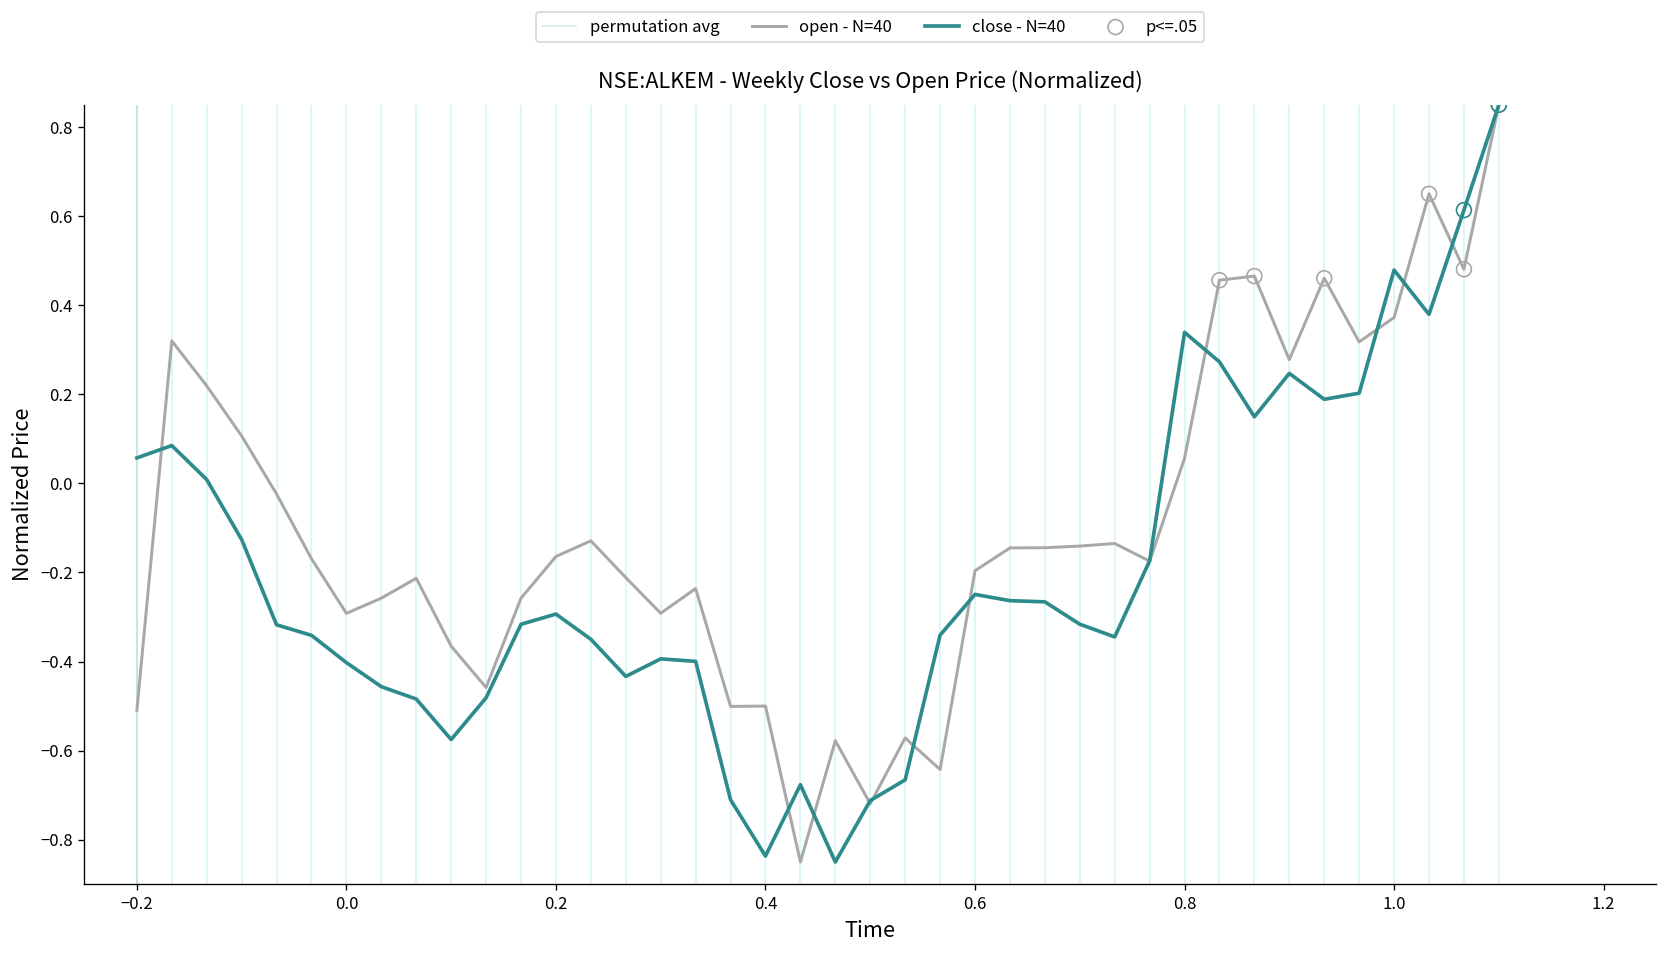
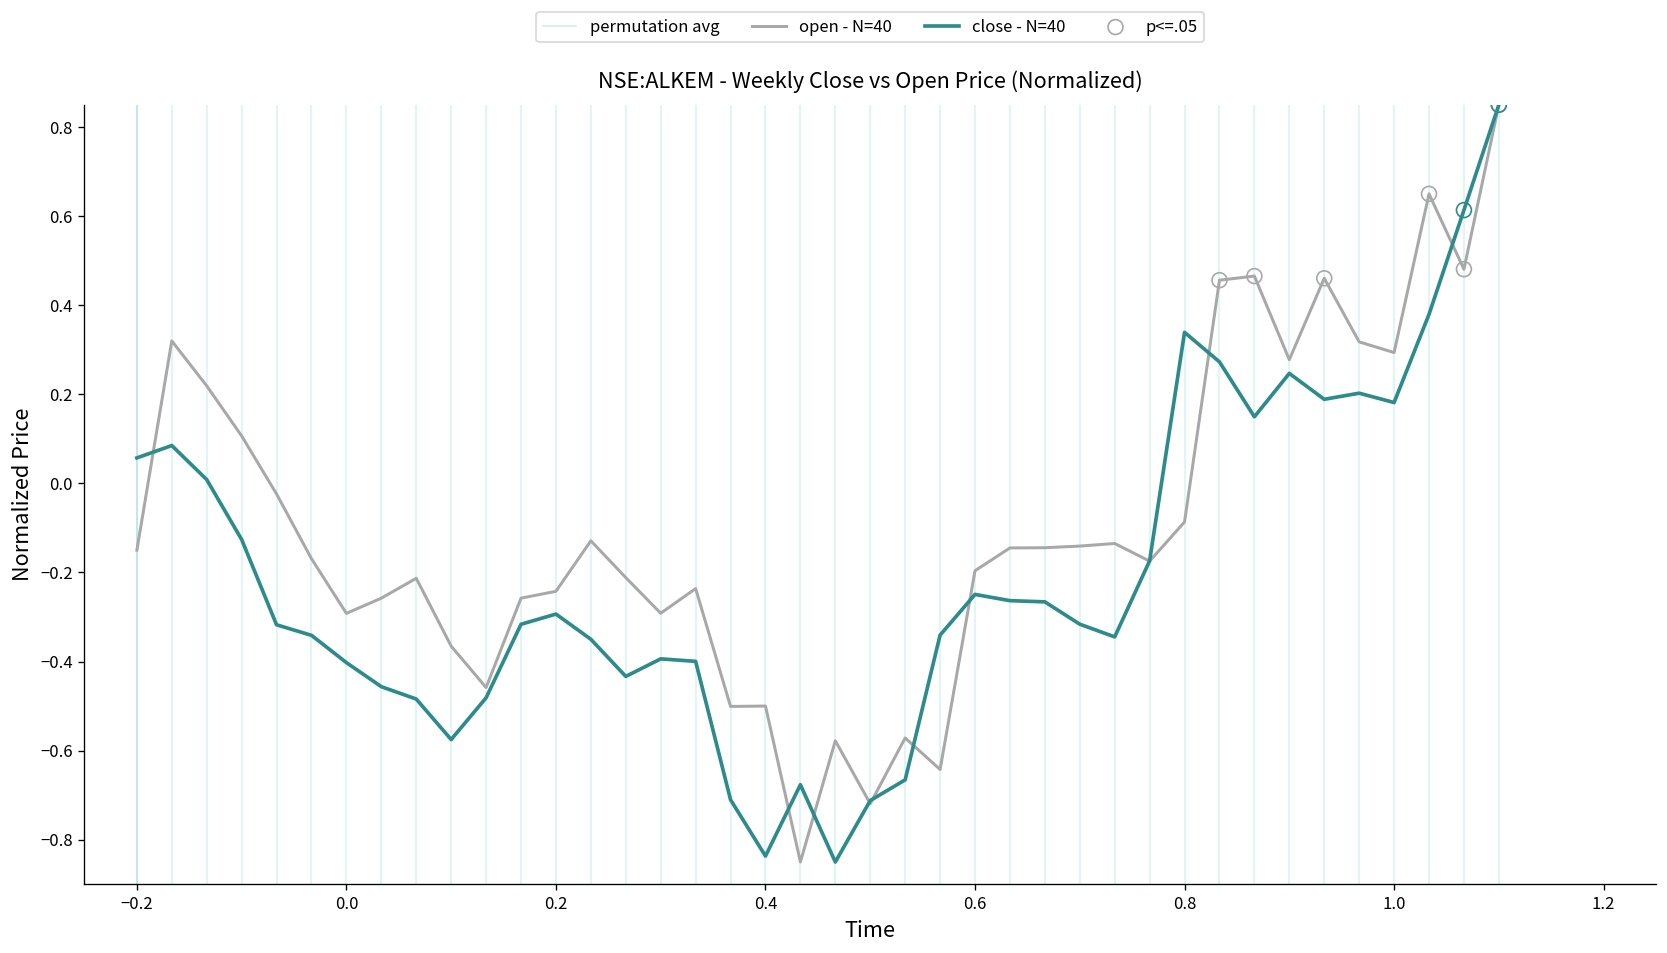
open - N=40, −0.2: -0.51 -> -0.15
open - N=40, 0.2: -0.16 -> -0.24
open - N=40, 0.8: 0.06 -> -0.09
open - N=40, 1.0: 0.37 -> 0.29
close - N=40, 1.0: 0.48 -> 0.18
